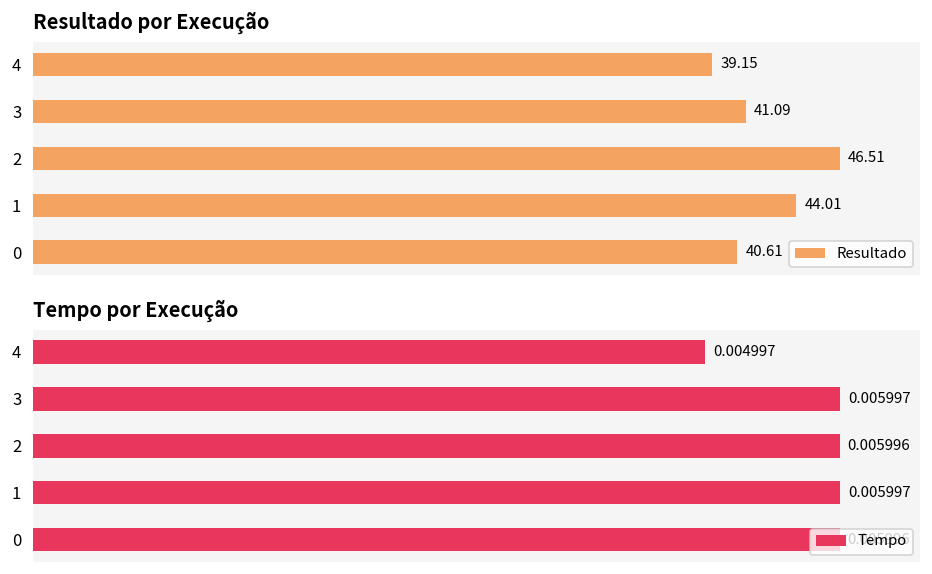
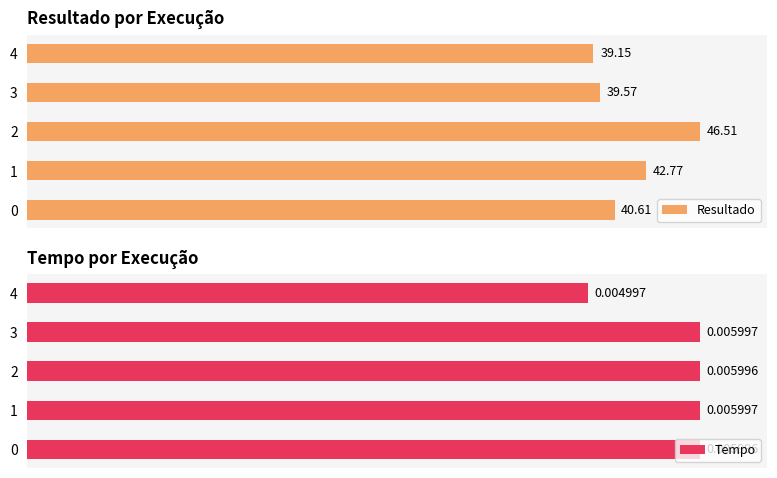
Resultado por Execução, 3: 41.09 -> 39.57
Resultado por Execução, 1: 44.01 -> 42.77
